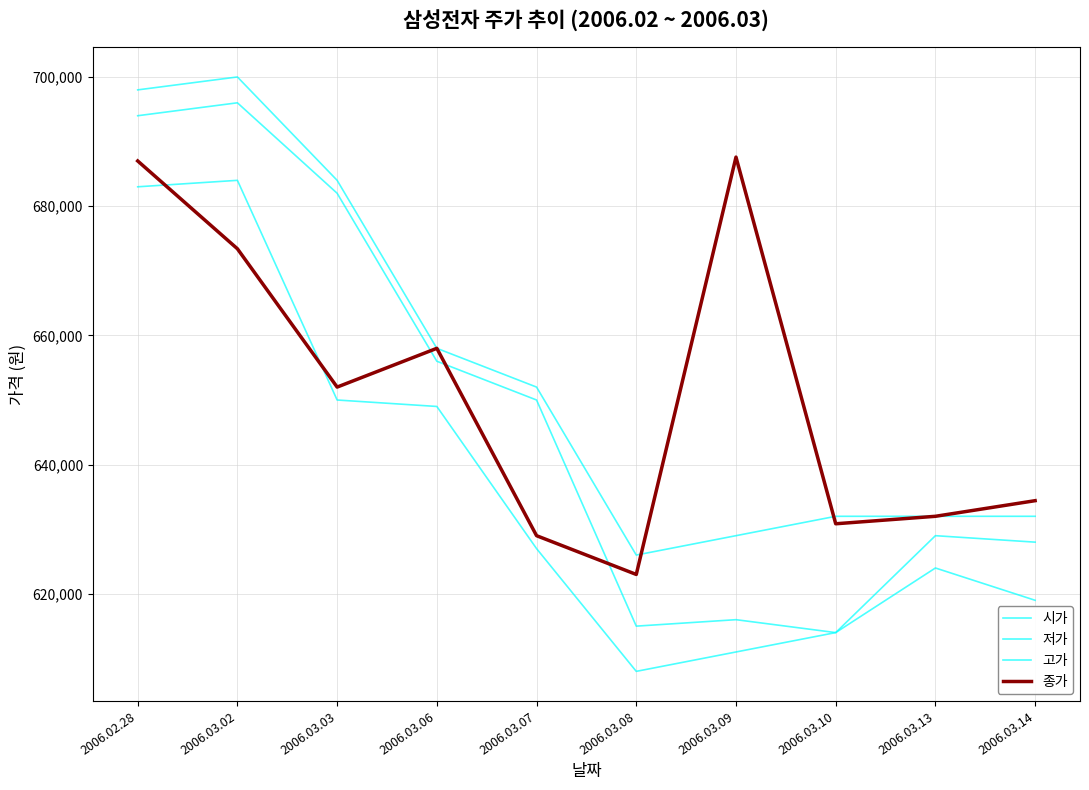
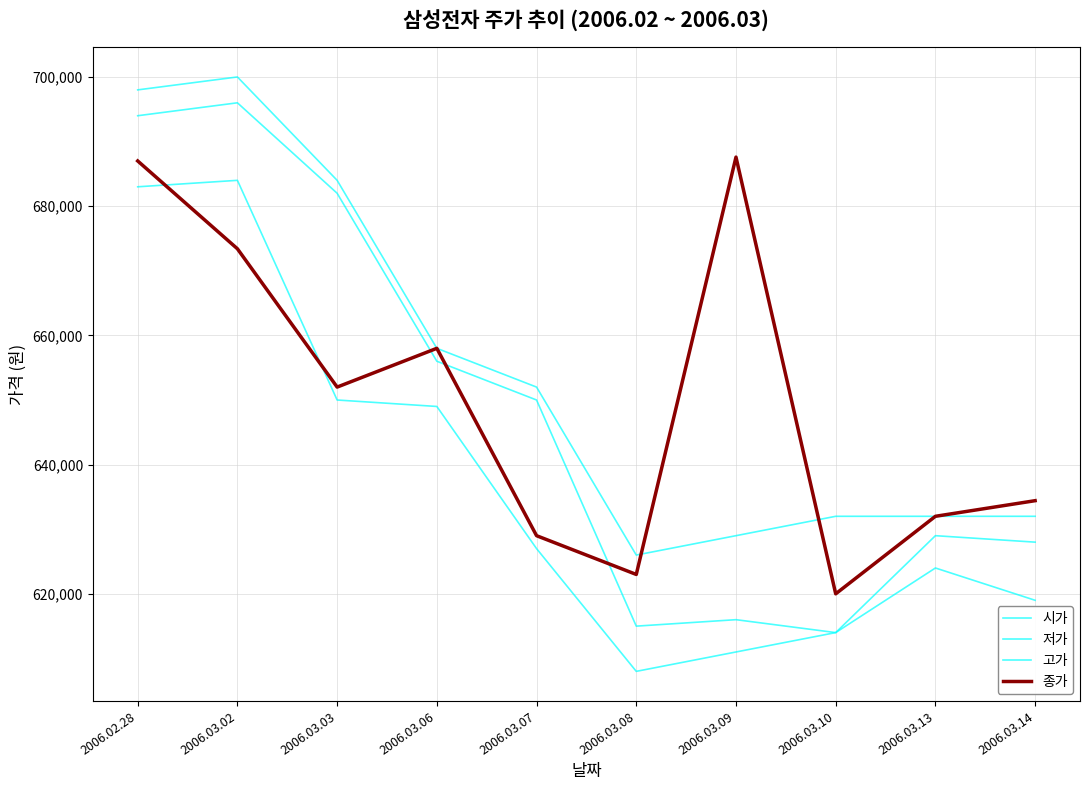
종가, 2006.03.10: 631,000 -> 620,000
